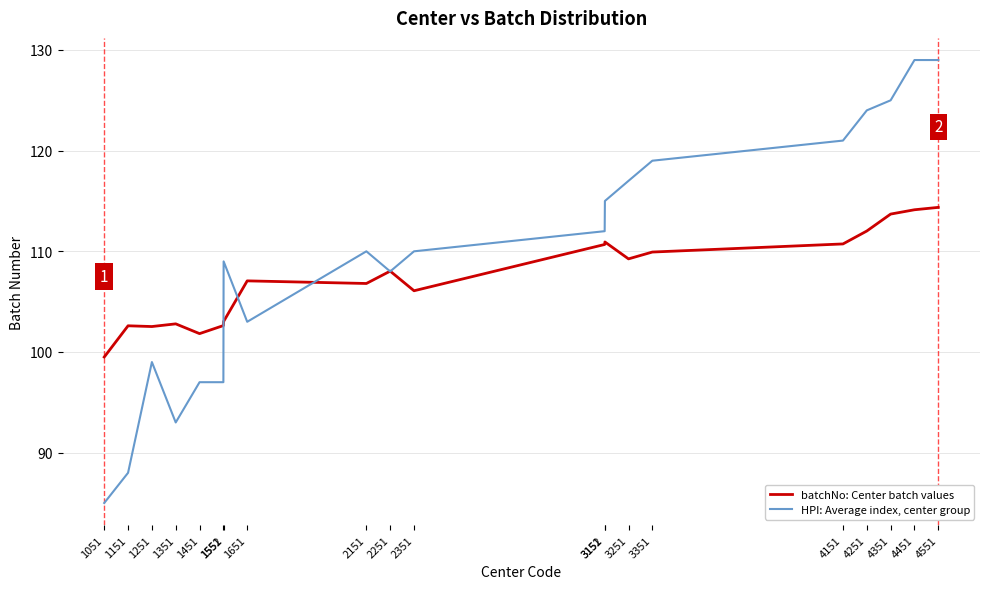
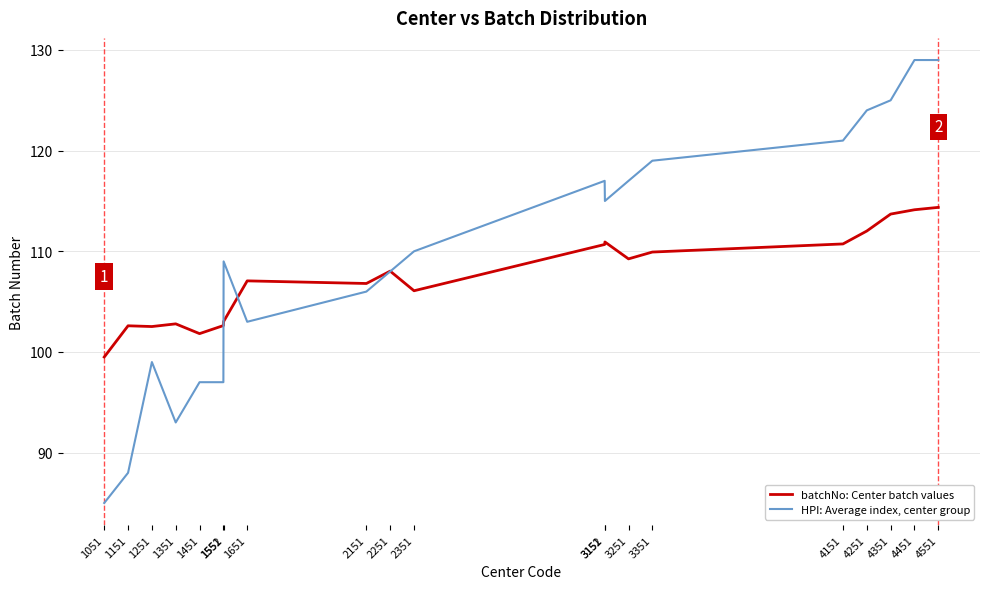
HPI: Average index, center group, 2151: 110 -> 106
HPI: Average index, center group, 3151: 112 -> 117
